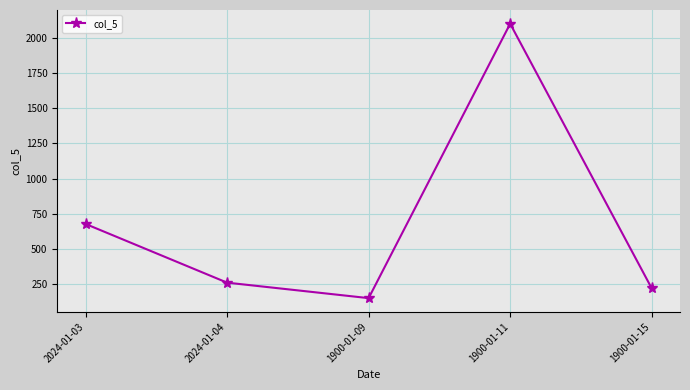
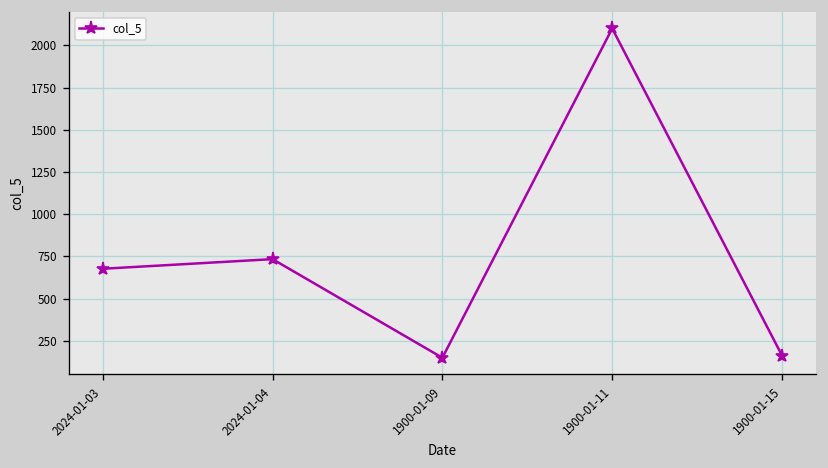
2024-01-04: 260 -> 730
1900-01-15: 220 -> 160
